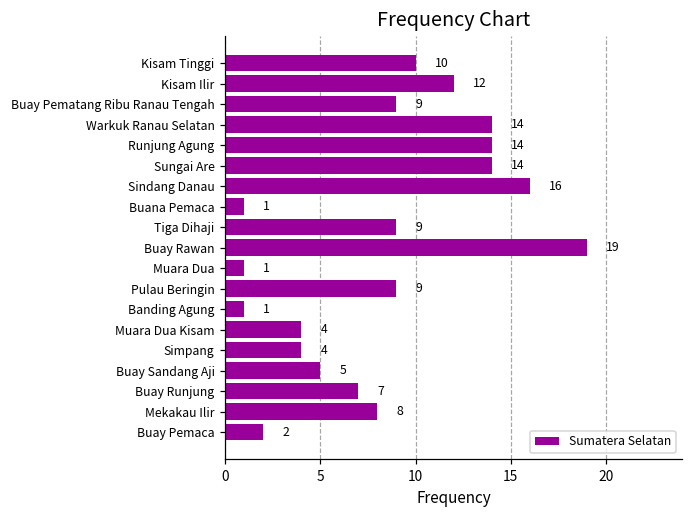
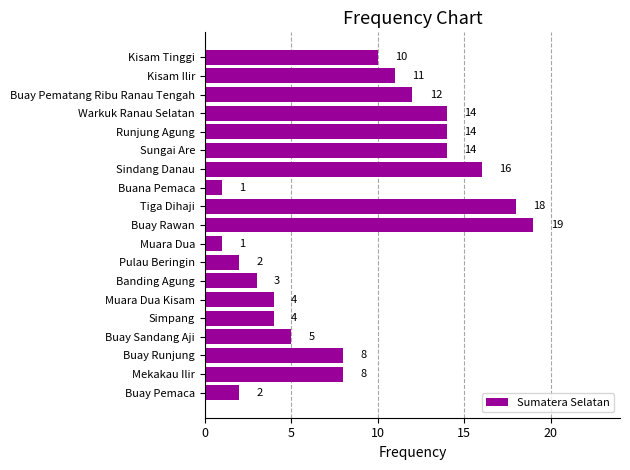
Kisam Ilir: 12 -> 11
Buay Pematang Ribu Ranau Tengah: 9 -> 12
Tiga Dihaji: 9 -> 18
Pulau Beringin: 9 -> 2
Banding Agung: 1 -> 3
Buay Runjung: 7 -> 8
